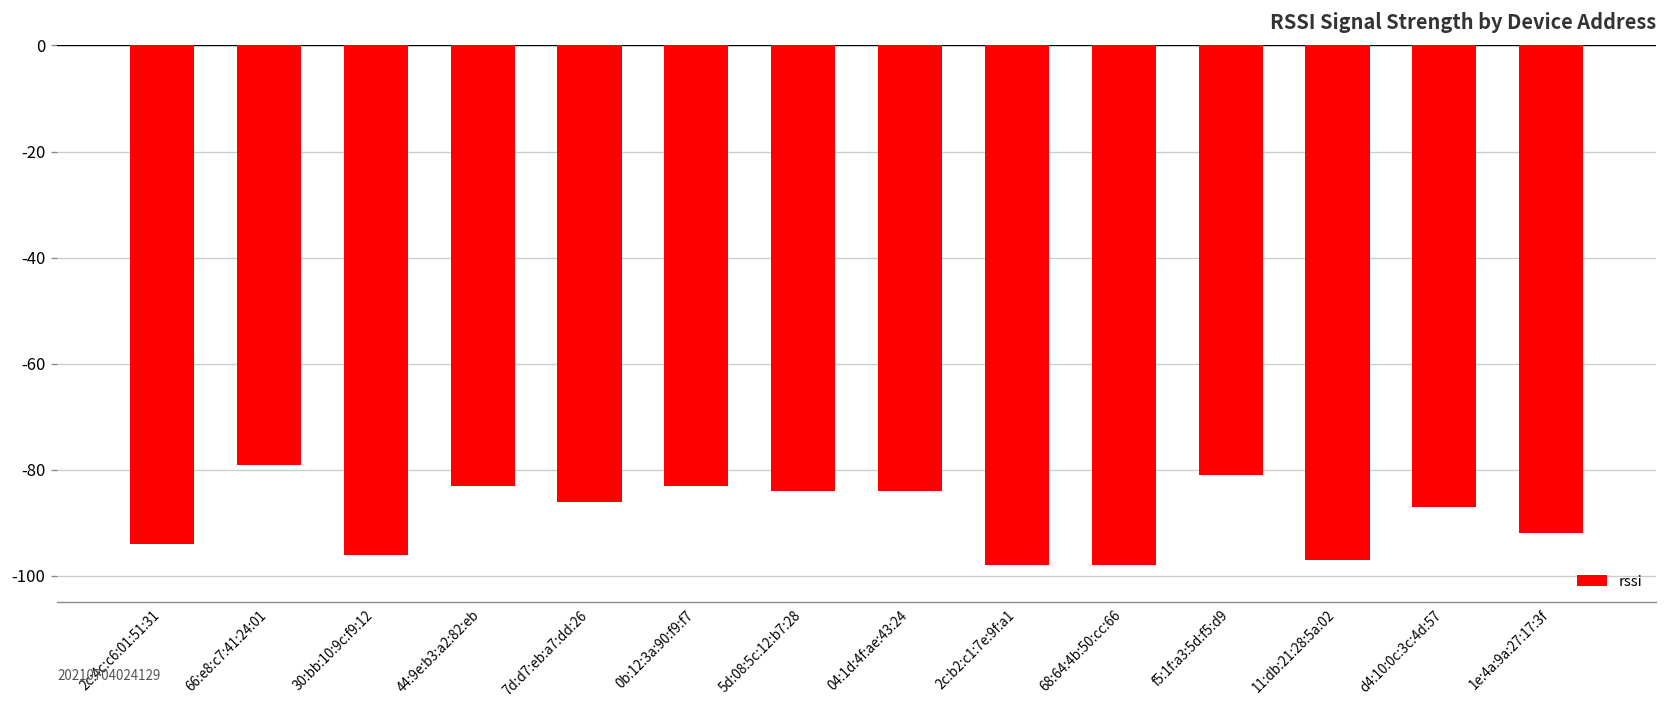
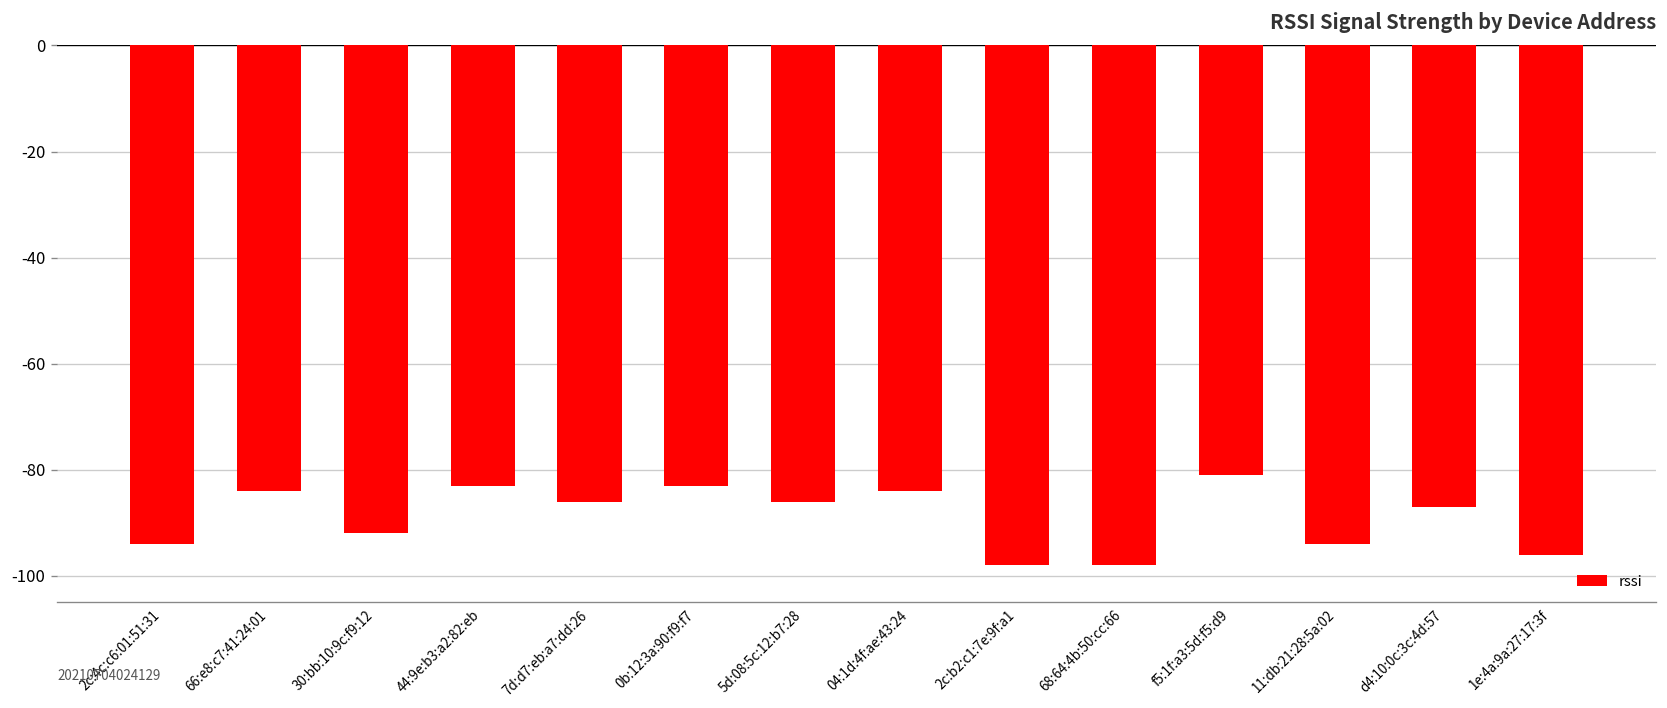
66:e8:c7:41:24:01: -79 -> -84
30:bb:10:9c:f9:12: -96 -> -92
5d:08:5c:12:b7:28: -84 -> -86
11:db:21:28:5a:02: -97 -> -94
1e:4a:9a:27:17:3f: -92 -> -96
